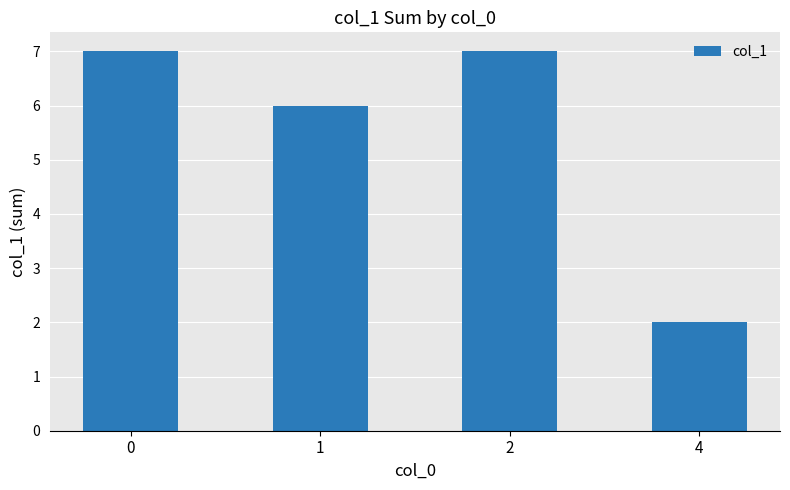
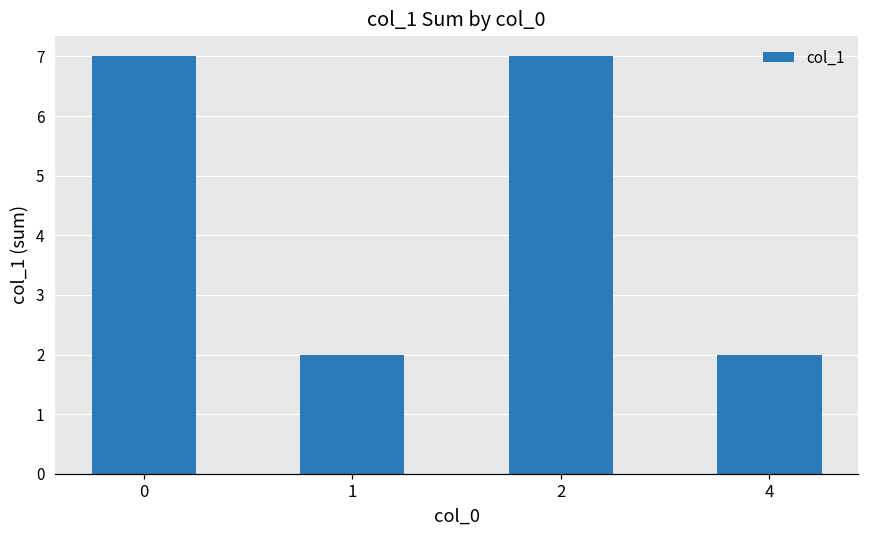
1: 6 -> 2
